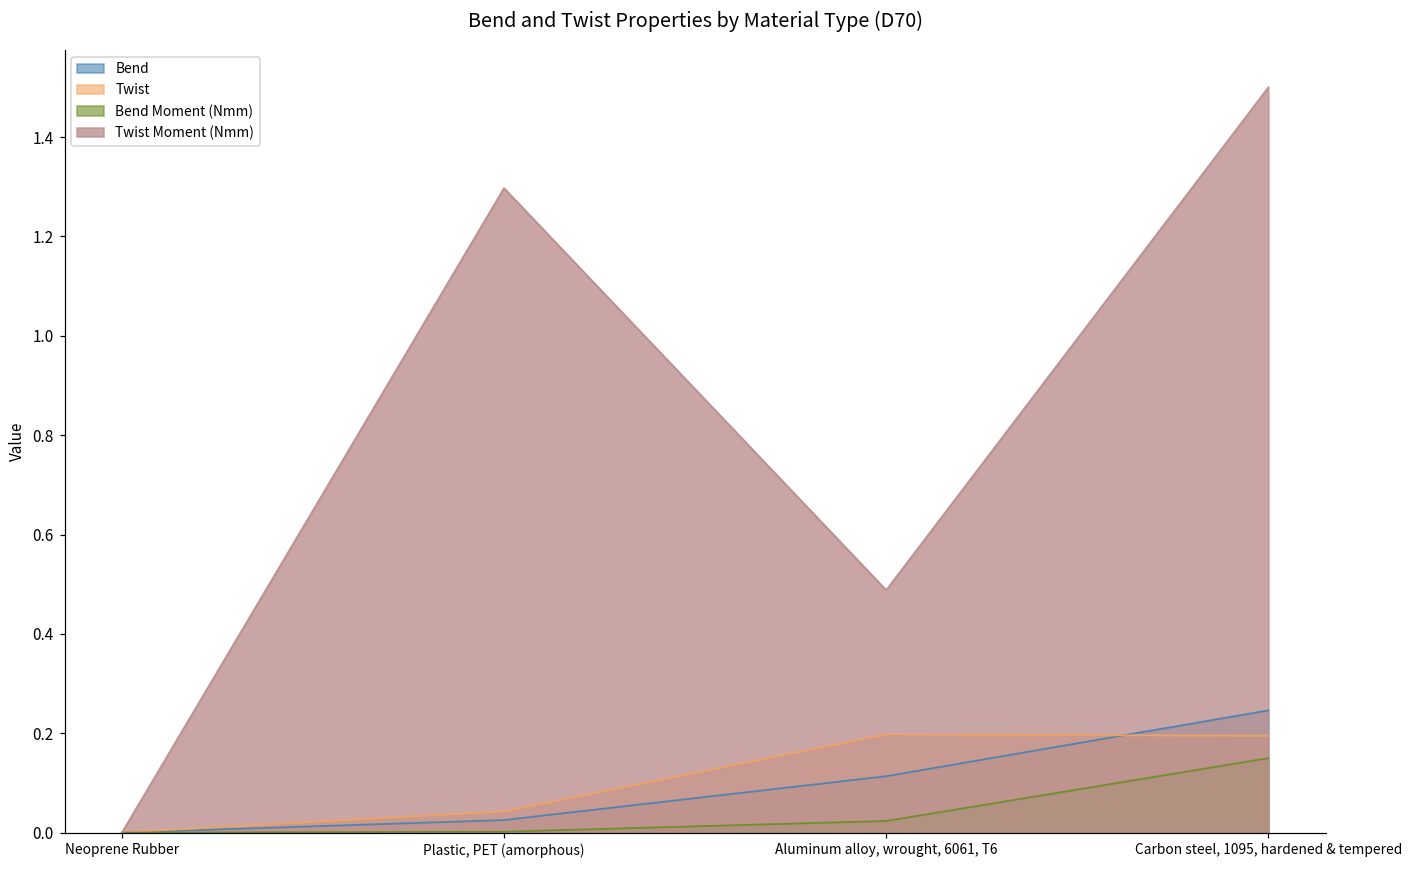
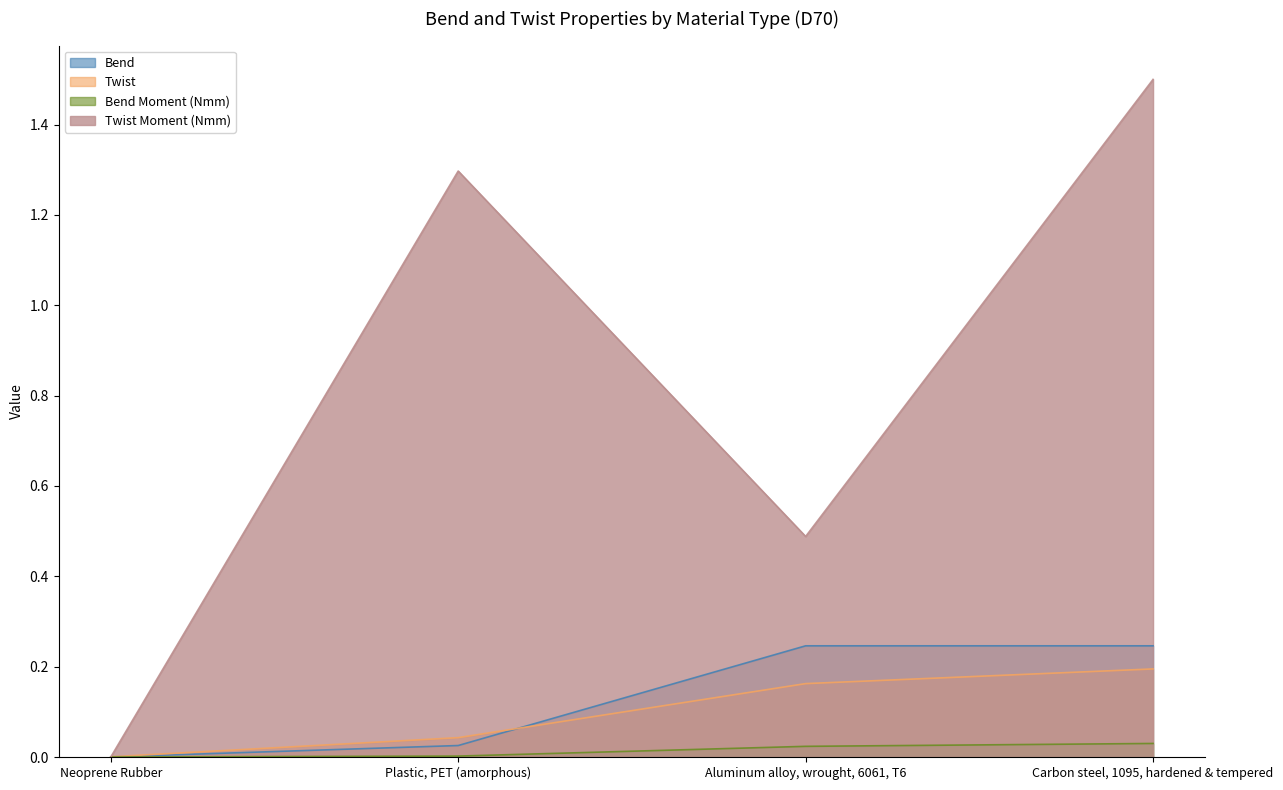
Bend, Aluminum alloy, wrought, 6061, T6: 0.11 -> 0.25
Twist, Aluminum alloy, wrought, 6061, T6: 0.20 -> 0.16
Bend Moment (Nmm), Carbon steel, 1095, hardened & tempered: 0.15 -> 0.03
